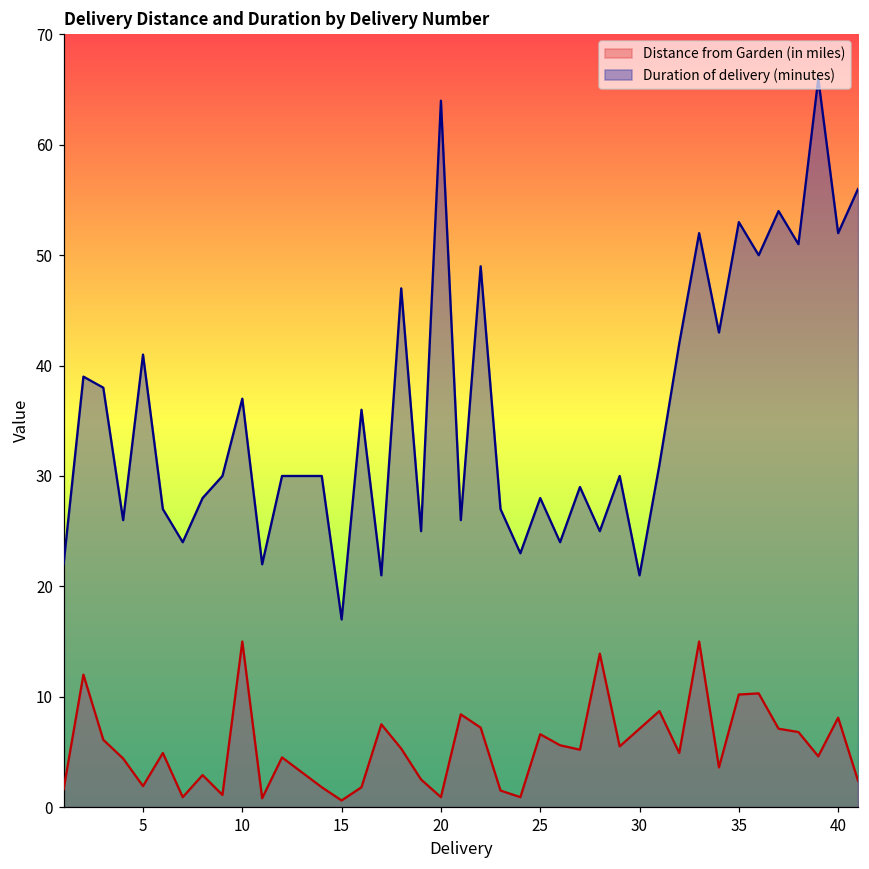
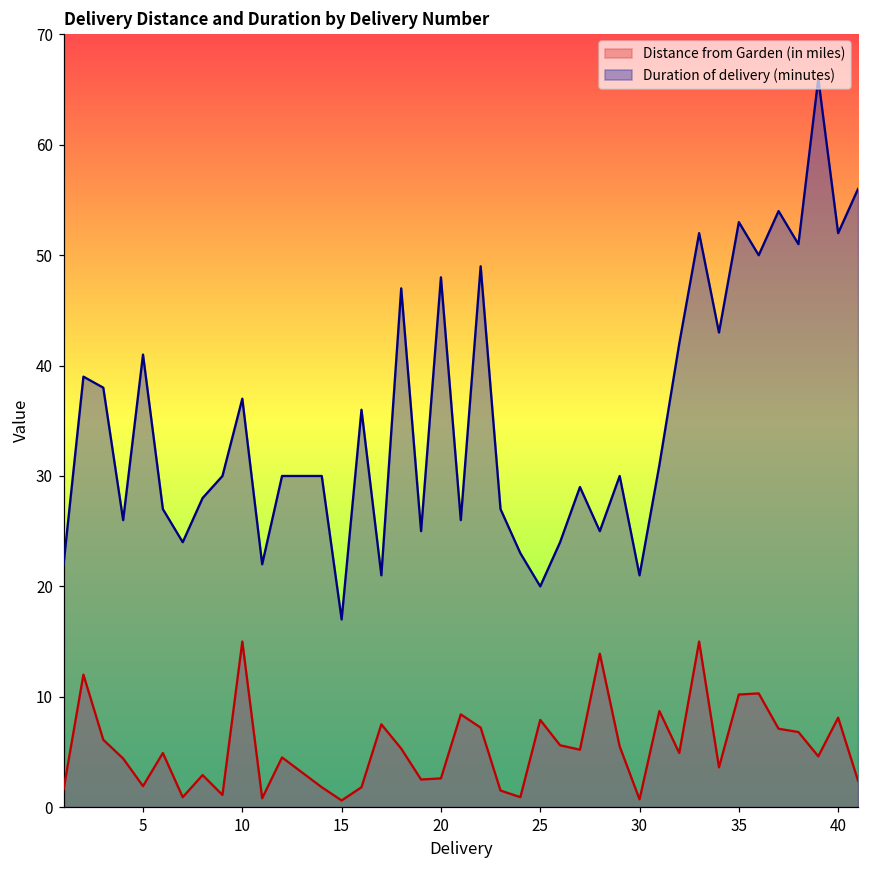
Distance from Garden (in miles), 20: 0.9 -> 2.6
Duration of delivery (minutes), 20: 64 -> 48
Distance from Garden (in miles), 25: 6.6 -> 7.9
Duration of delivery (minutes), 25: 28 -> 20
Distance from Garden (in miles), 30: 7.1 -> 0.7
